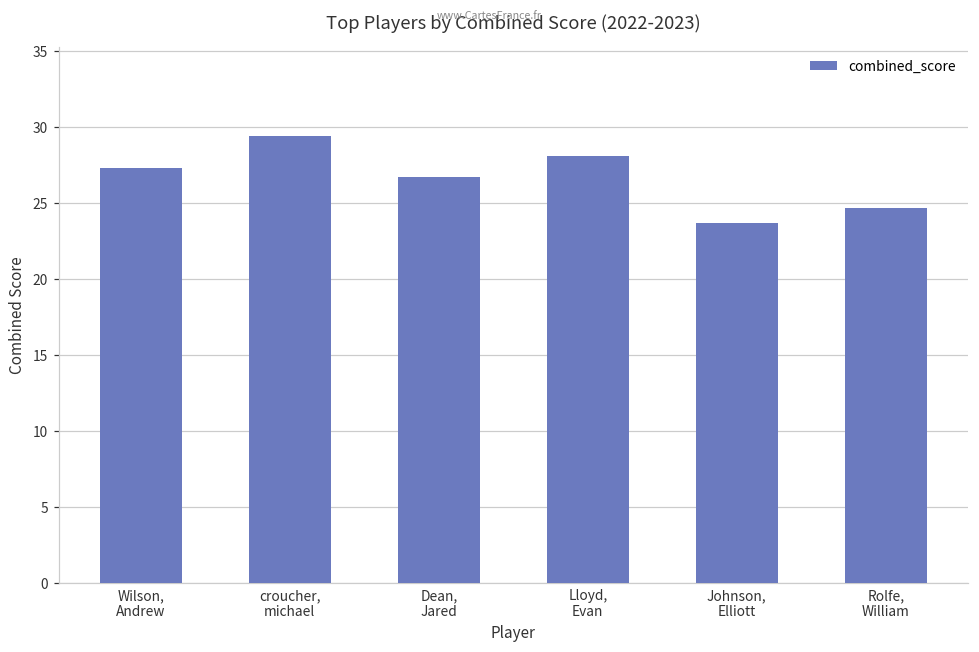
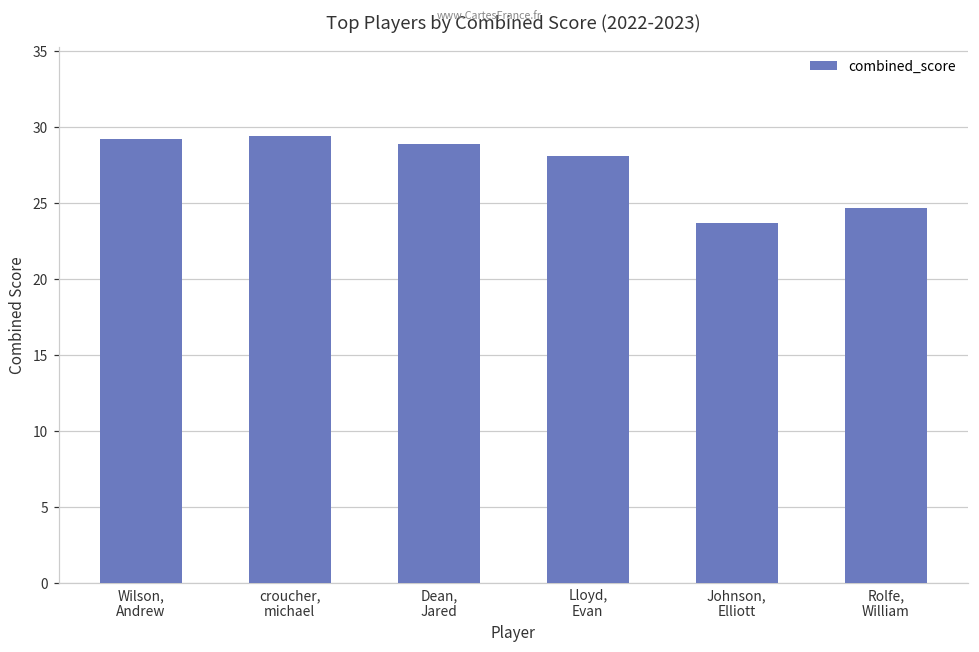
Wilson, Andrew: 27.3 -> 29.2
Dean, Jared: 26.8 -> 28.9
